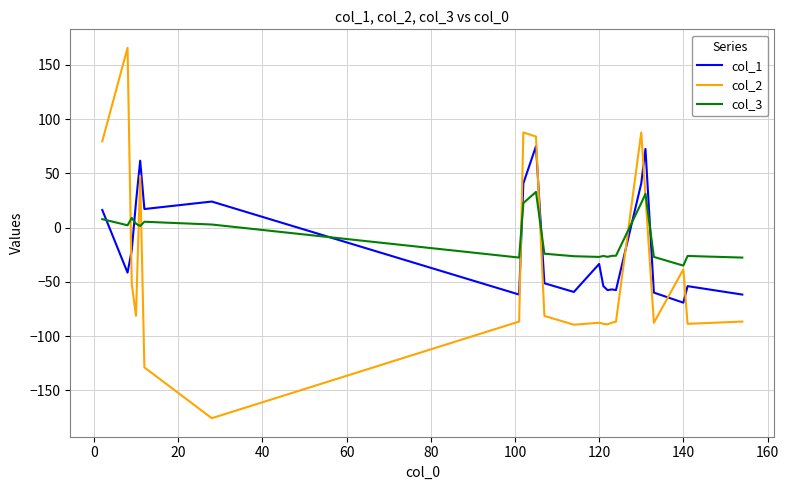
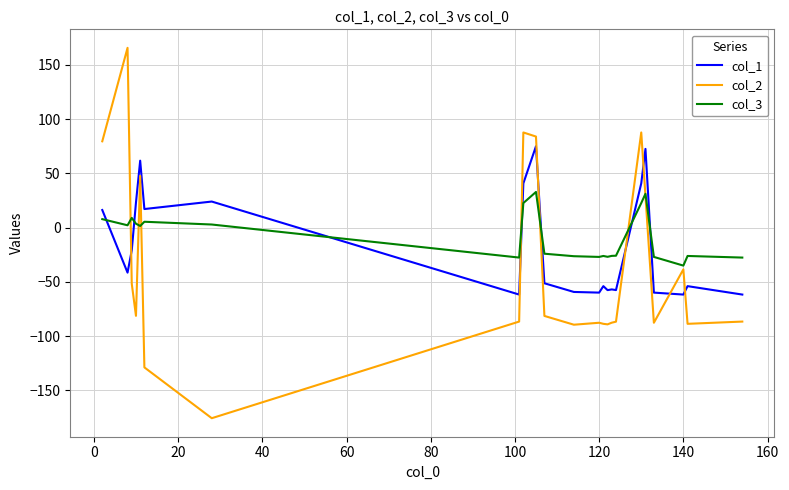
col_1, 120: -33 -> -60
col_1, 140: -69 -> -62
